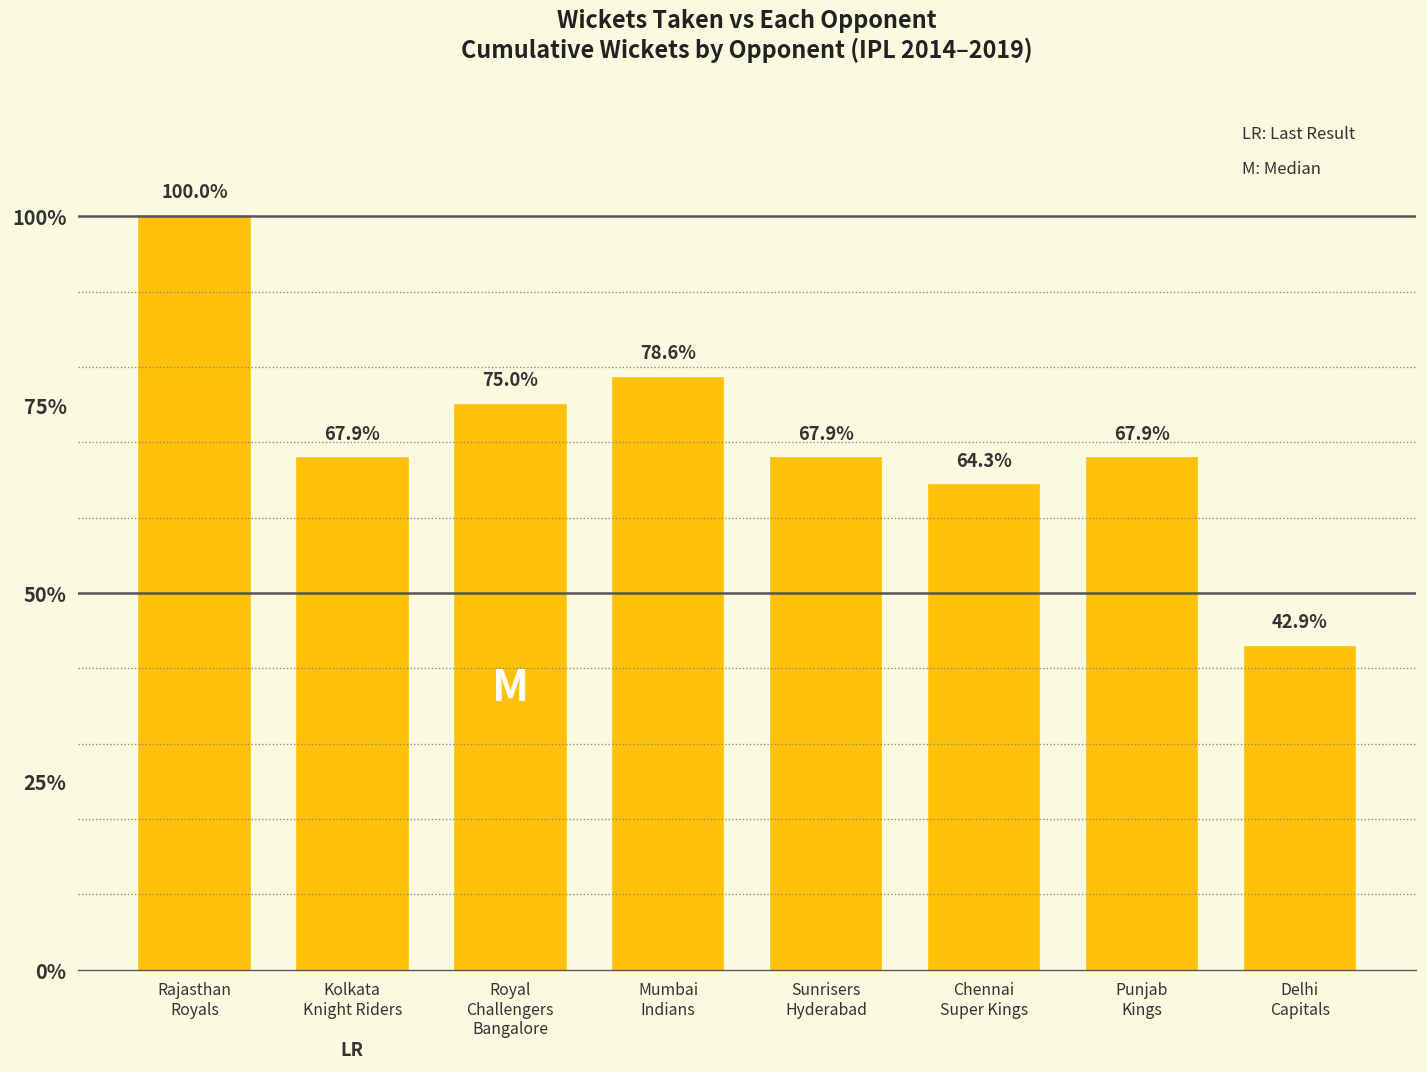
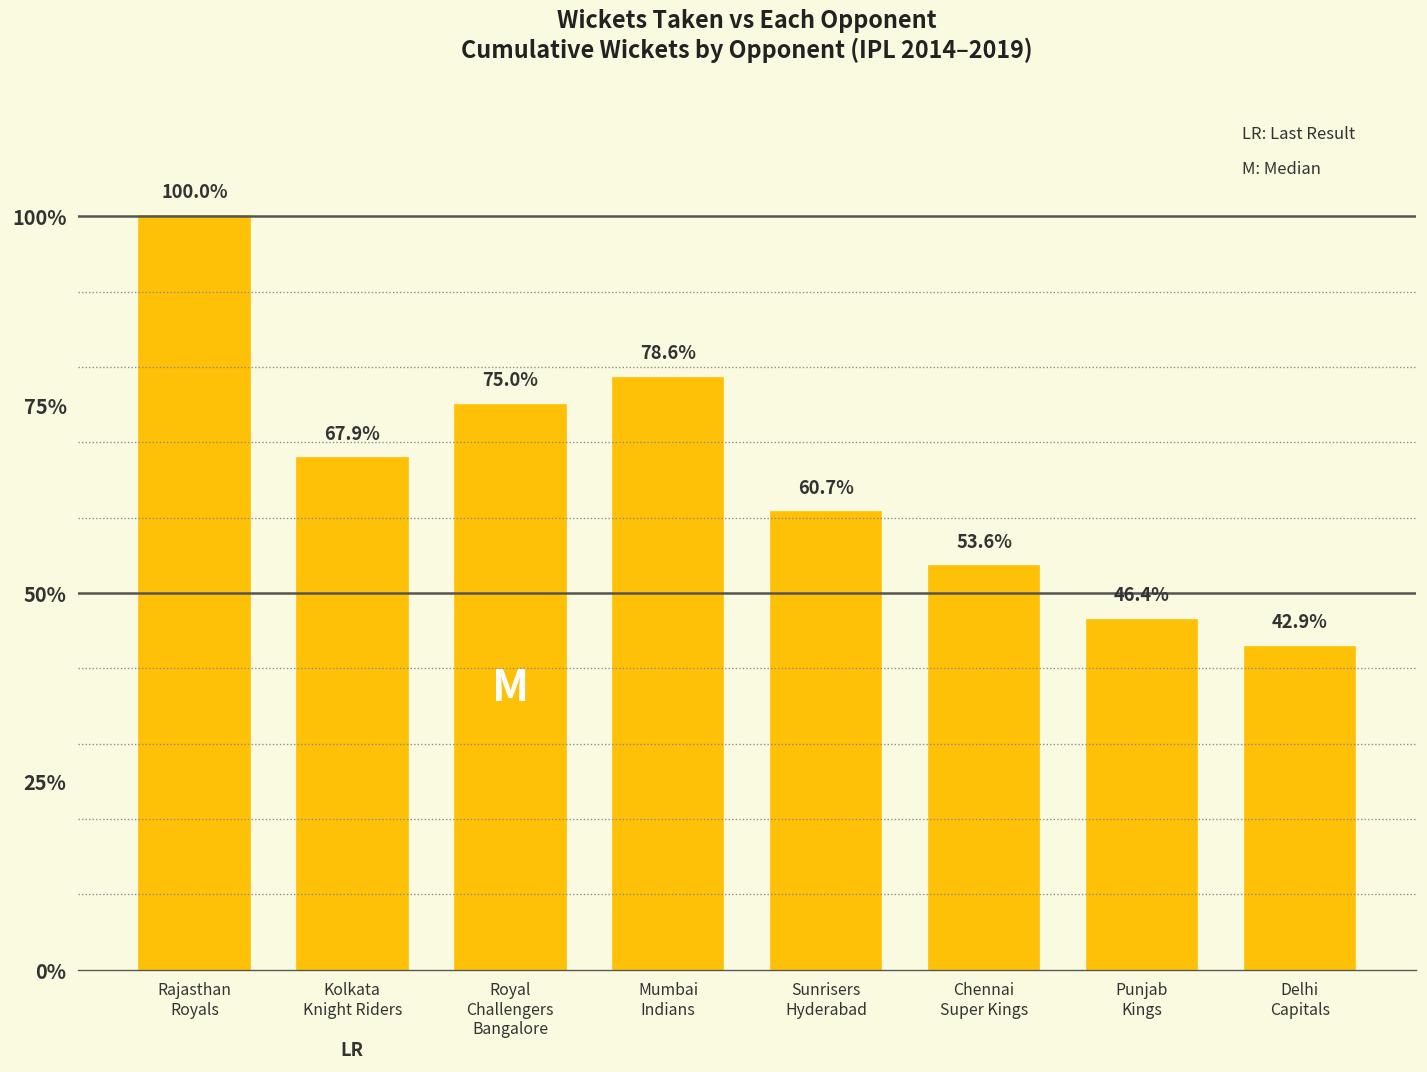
Sunrisers Hyderabad: 67.9% -> 60.7%
Chennai Super Kings: 64.3% -> 53.6%
Punjab Kings: 67.9% -> 46.4%
